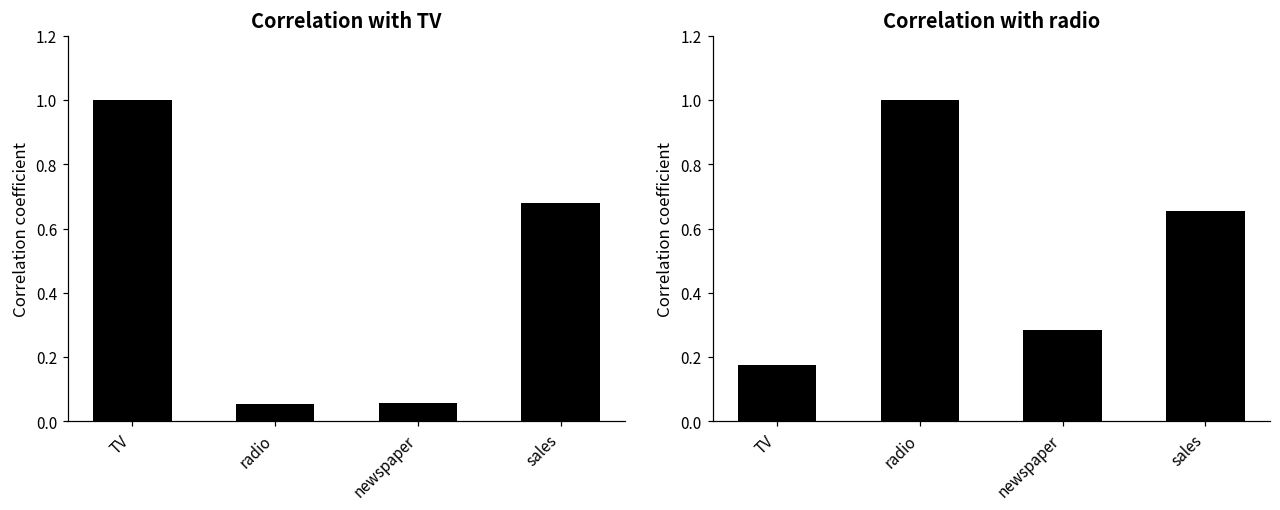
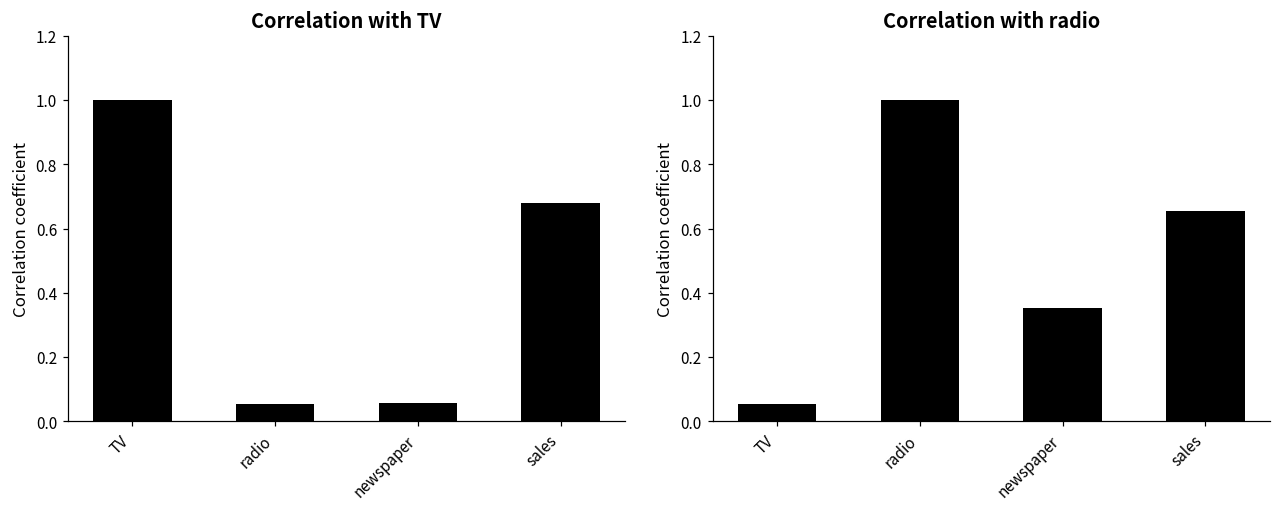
Correlation with radio, TV: 0.18 -> 0.05
Correlation with radio, newspaper: 0.28 -> 0.35
